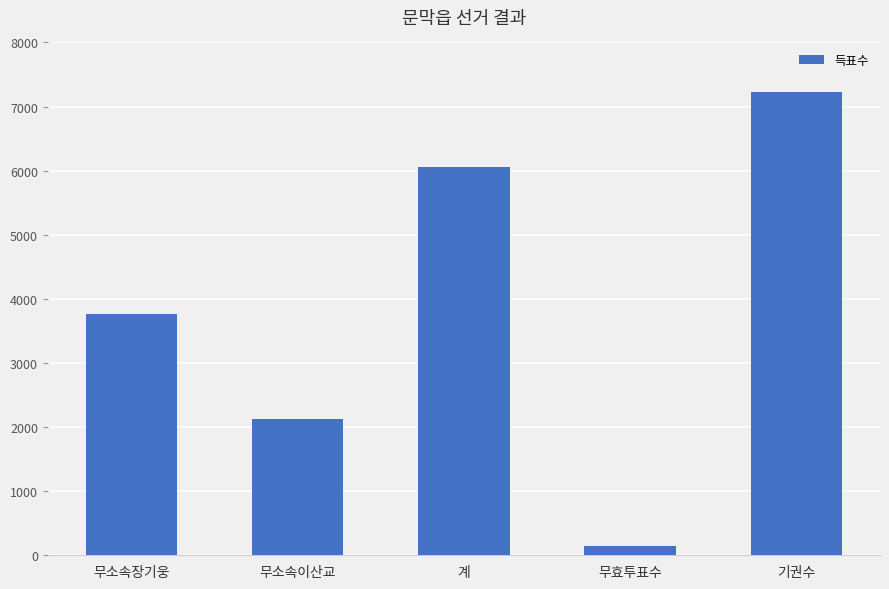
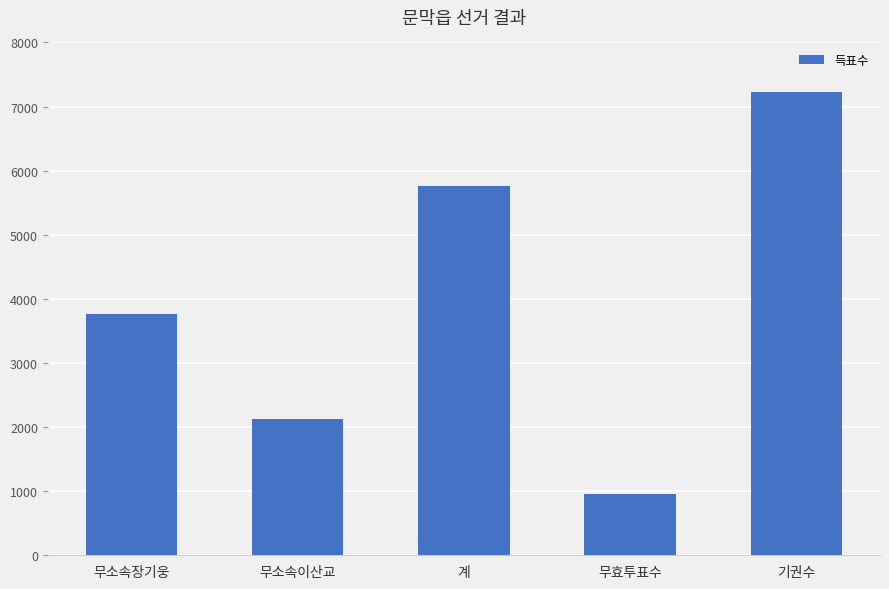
계: 6100 -> 5800
무효투표수: 100 -> 1000
